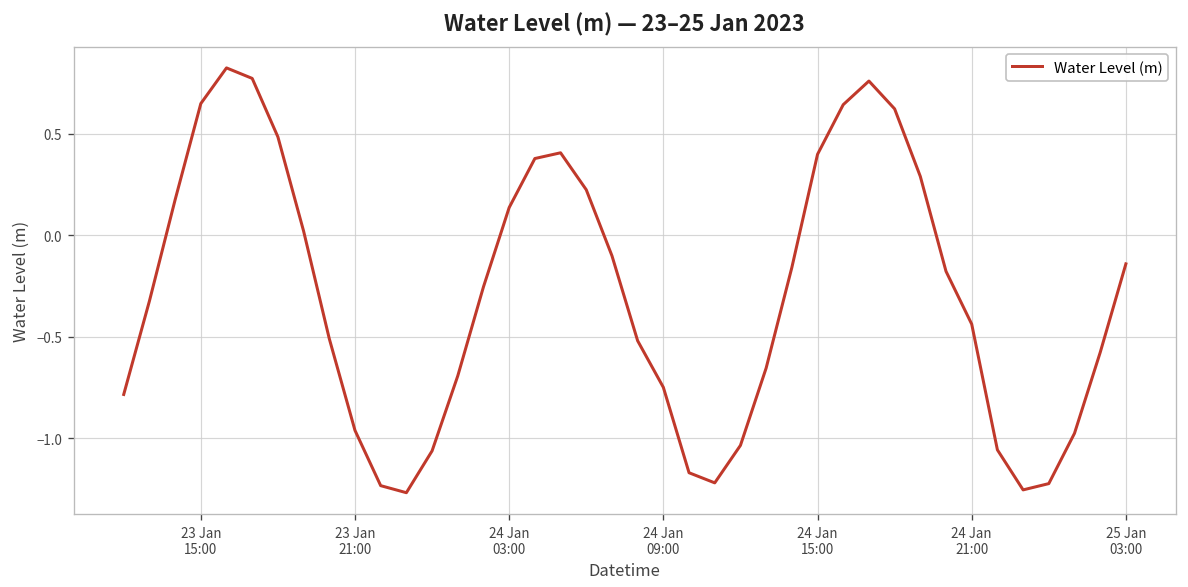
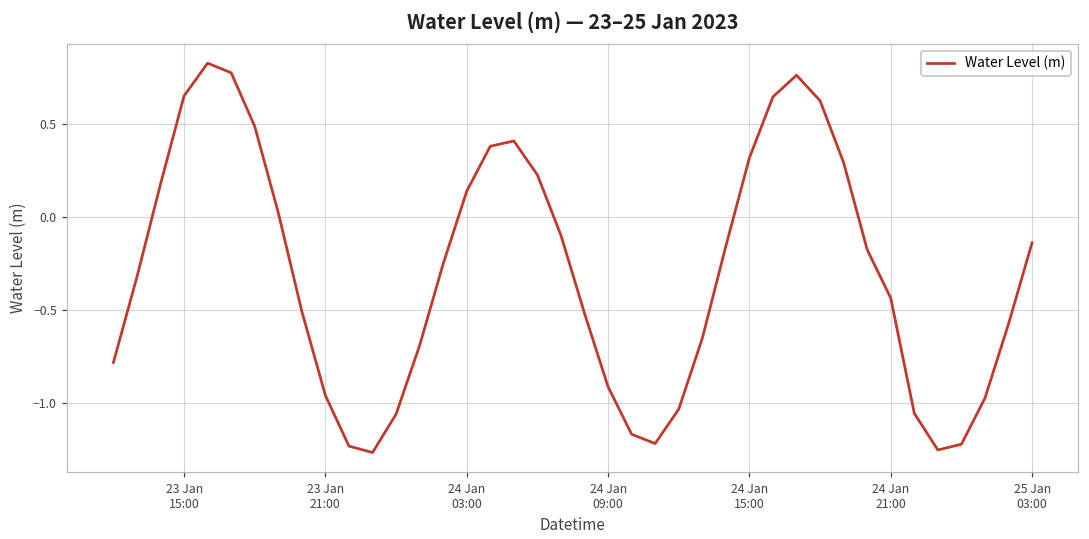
24 Jan 09:00: -0.75 -> -0.91
24 Jan 15:00: 0.40 -> 0.32
